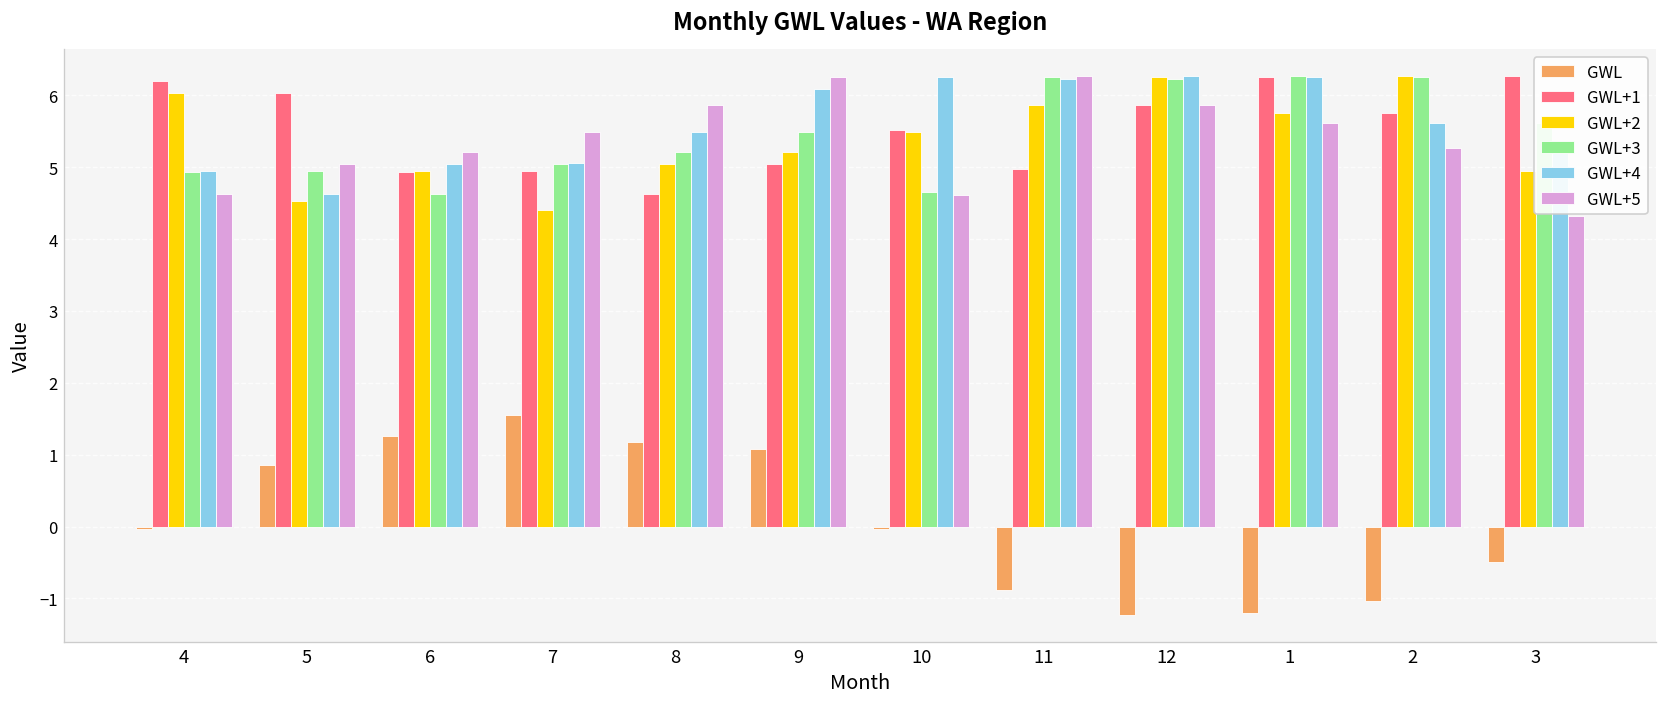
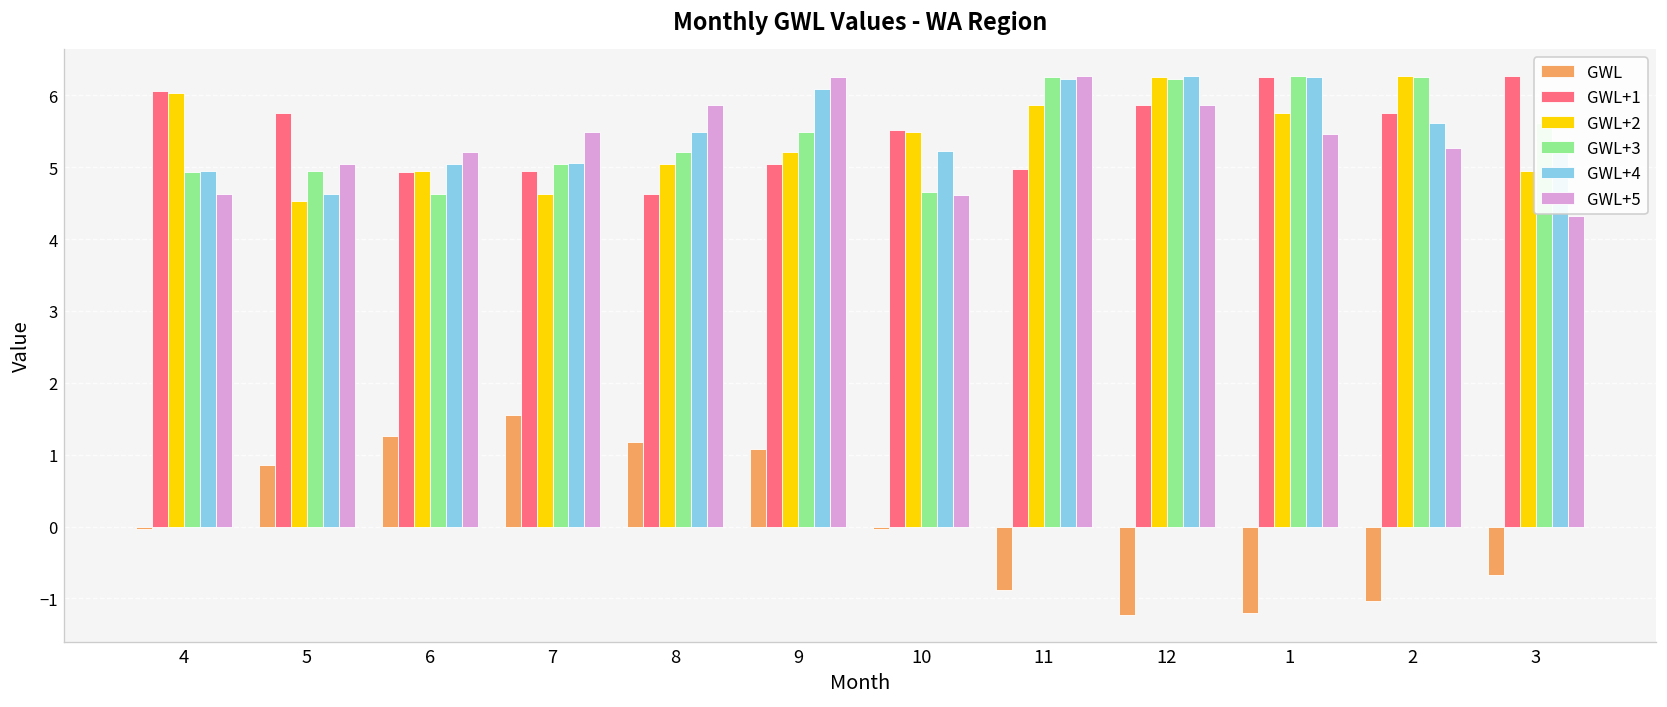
GWL+1, 4: 6.2 -> 6.1
GWL+1, 5: 6.0 -> 5.8
GWL+2, 7: 4.4 -> 4.6
GWL+4, 10: 6.3 -> 5.2
GWL+5, 1: 5.6 -> 5.5
GWL, 3: -0.5 -> -0.7
